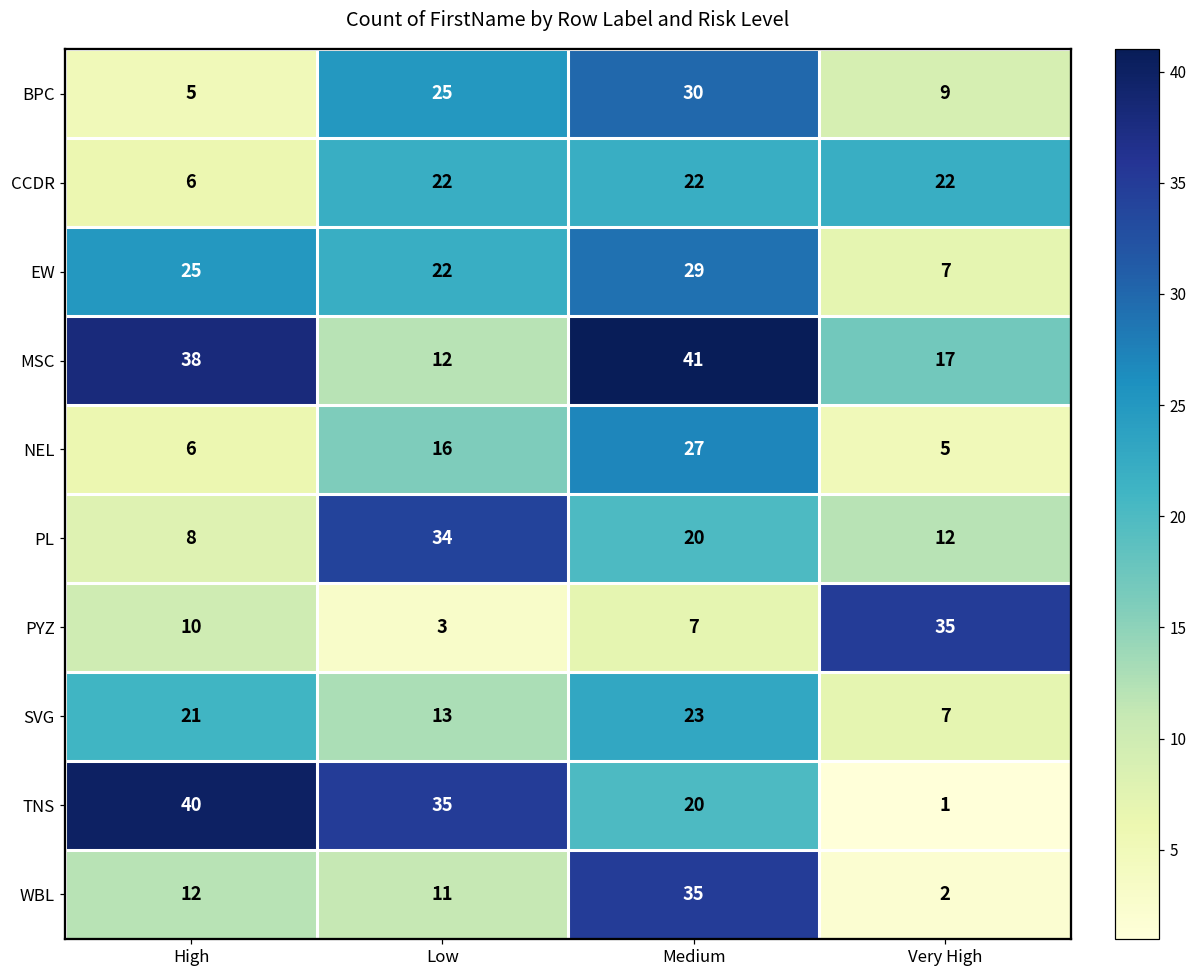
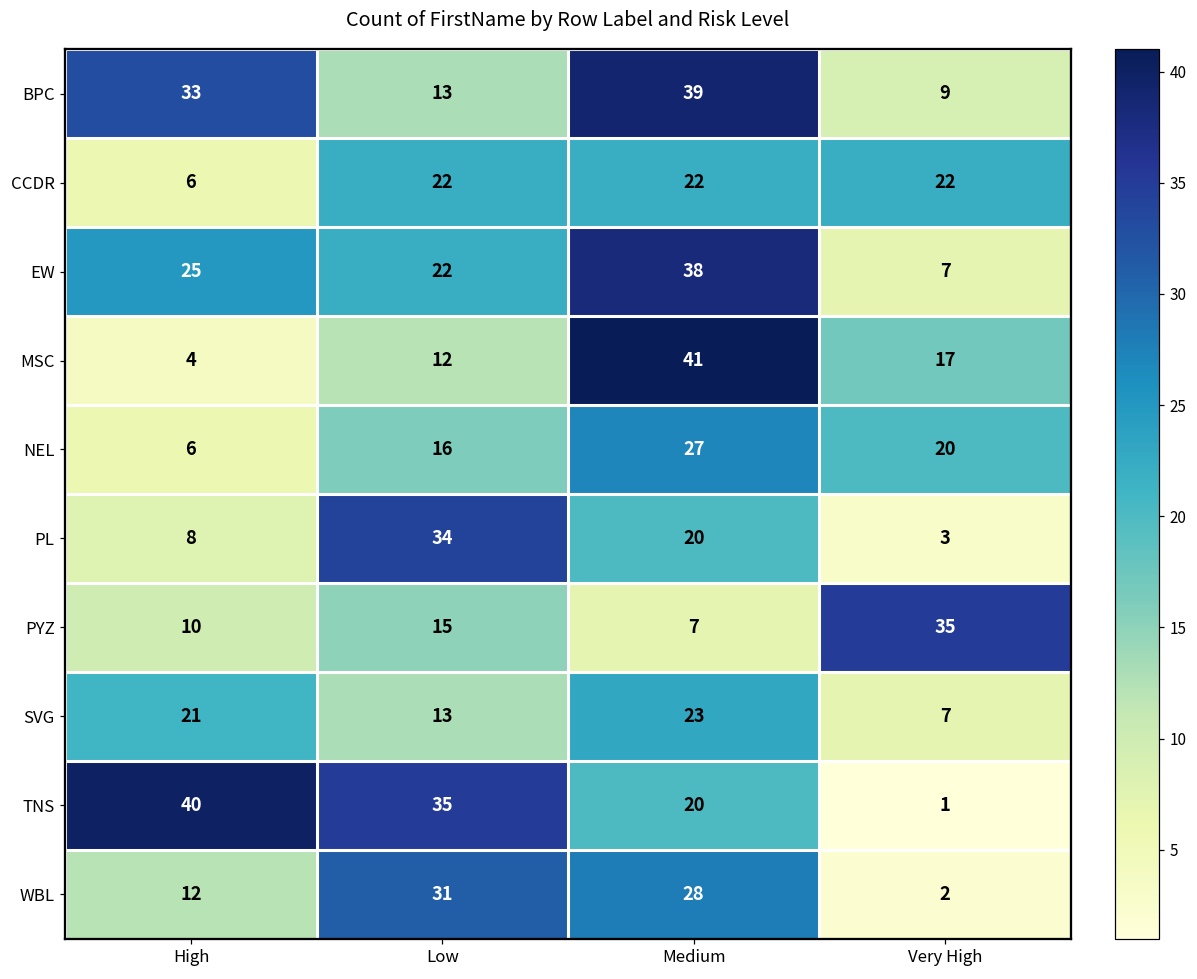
BPC, High: 5 -> 33
BPC, Low: 25 -> 13
BPC, Medium: 30 -> 39
EW, Medium: 29 -> 38
MSC, High: 38 -> 4
NEL, Very High: 5 -> 20
PL, Very High: 12 -> 3
PYZ, Low: 3 -> 15
WBL, Low: 11 -> 31
WBL, Medium: 35 -> 28
